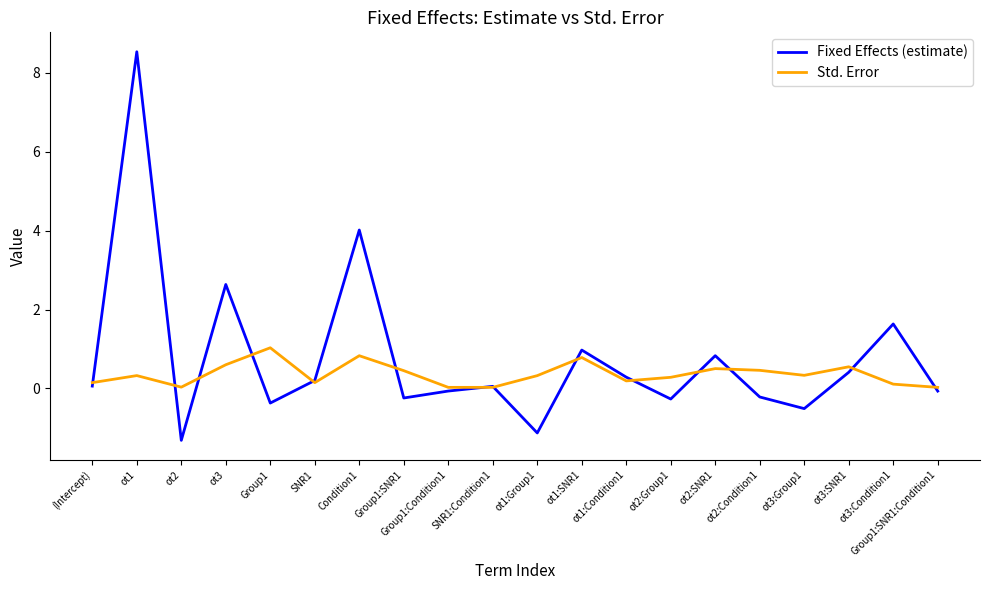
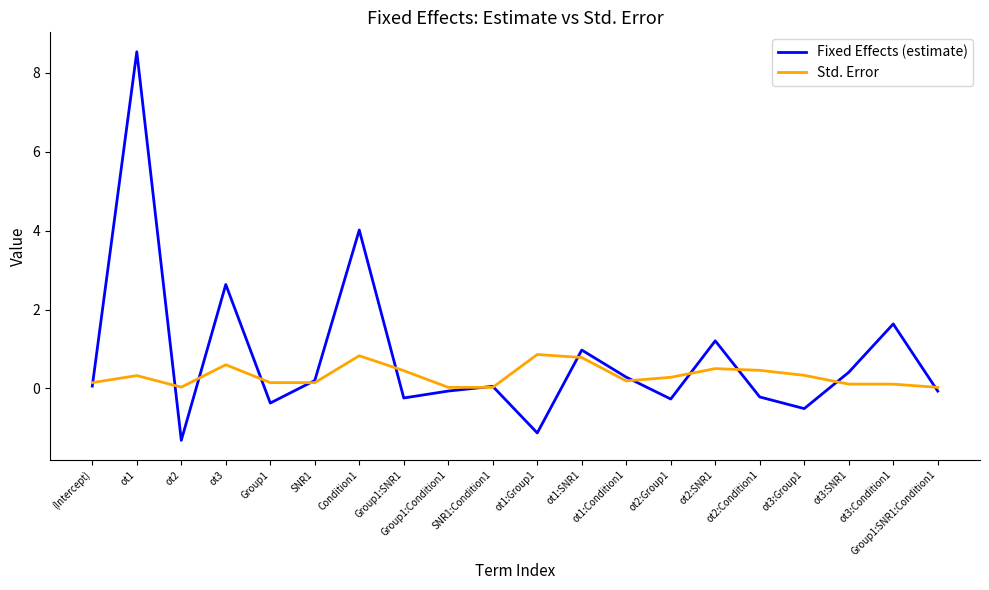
Std. Error, Group1: 1.0 -> 0.1
Std. Error, ot1:Group1: 0.3 -> 0.9
Fixed Effects (estimate), ot2:SNR1: 0.8 -> 1.2
Std. Error, ot3:SNR1: 0.5 -> 0.1
